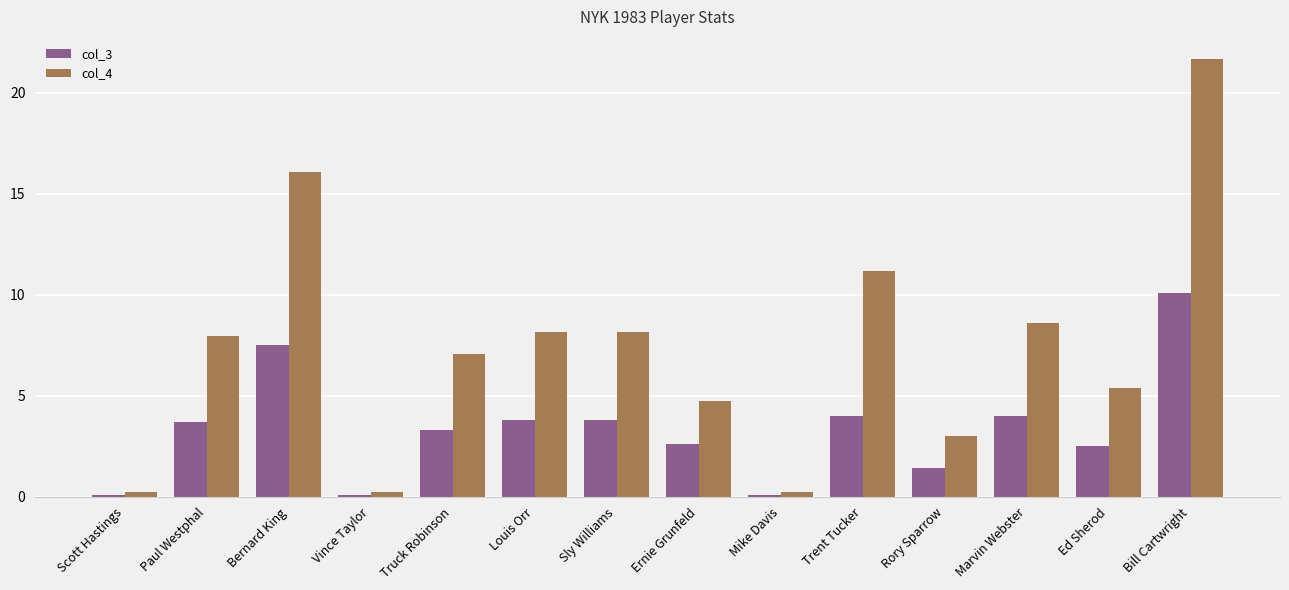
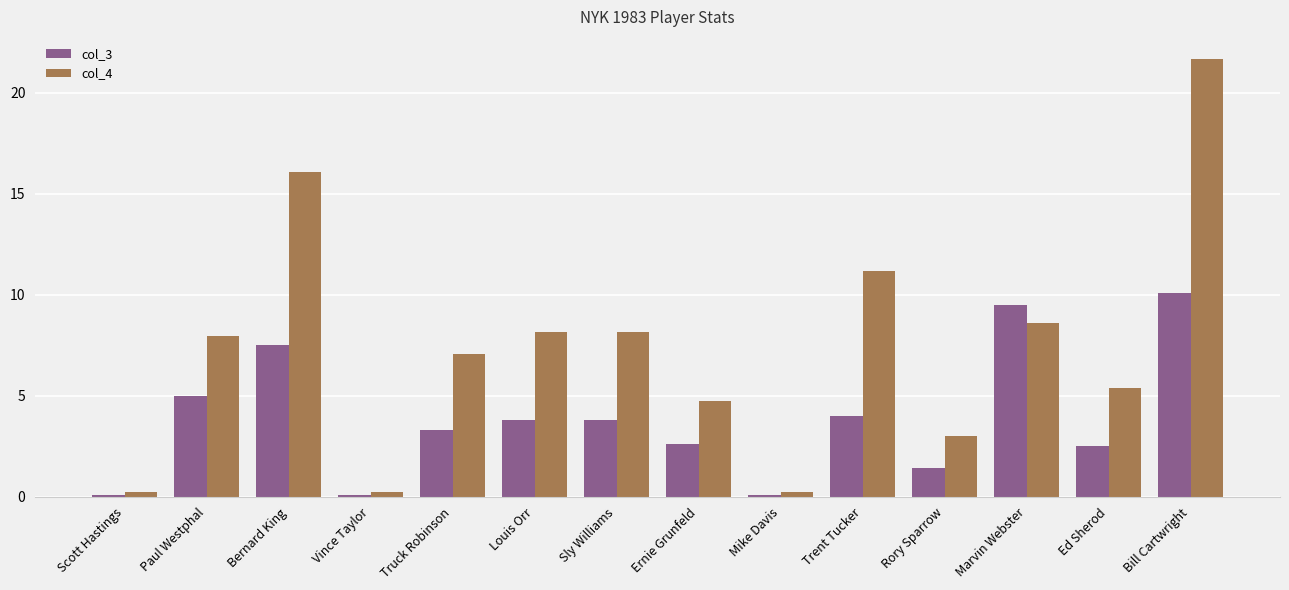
col_3, Paul Westphal: 3.7 -> 5.0
col_3, Marvin Webster: 4.0 -> 9.5
